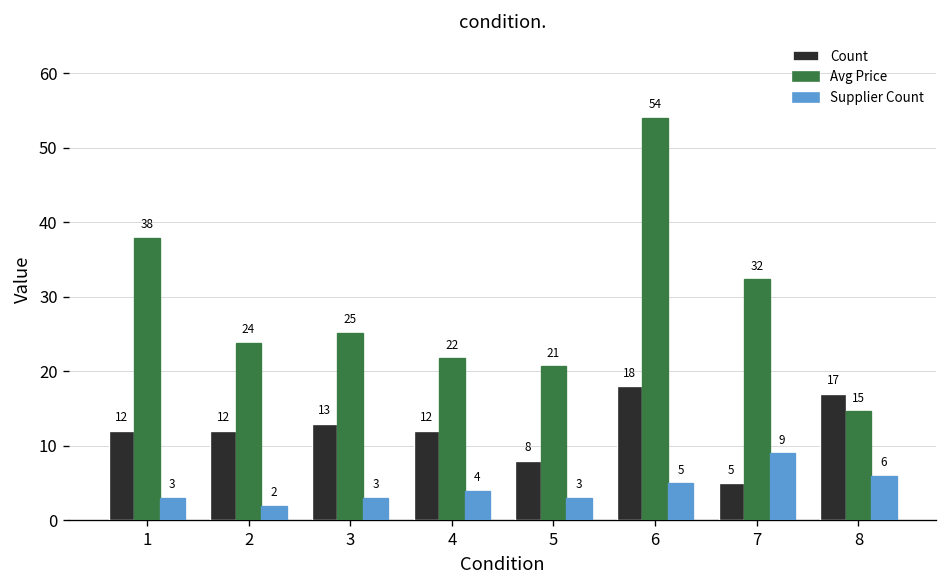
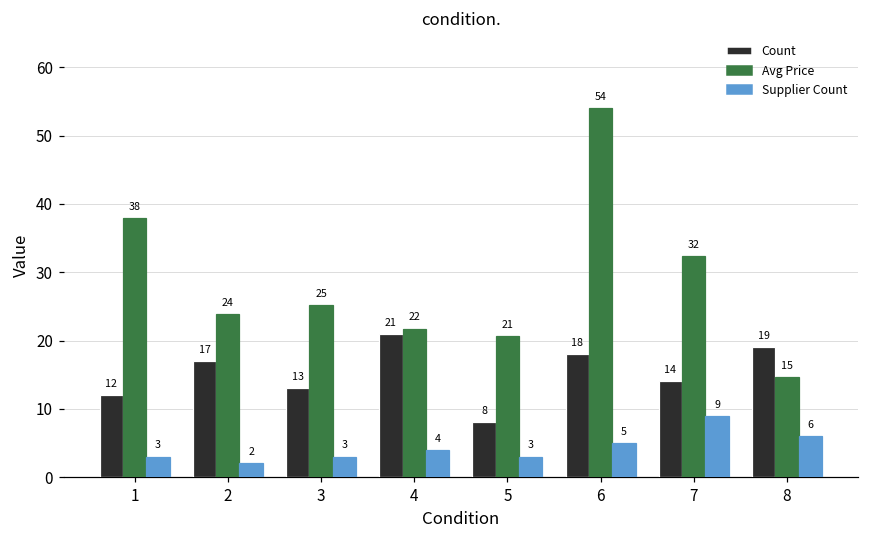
Count, 2: 12 -> 17
Count, 4: 12 -> 21
Count, 7: 5 -> 14
Count, 8: 17 -> 19
